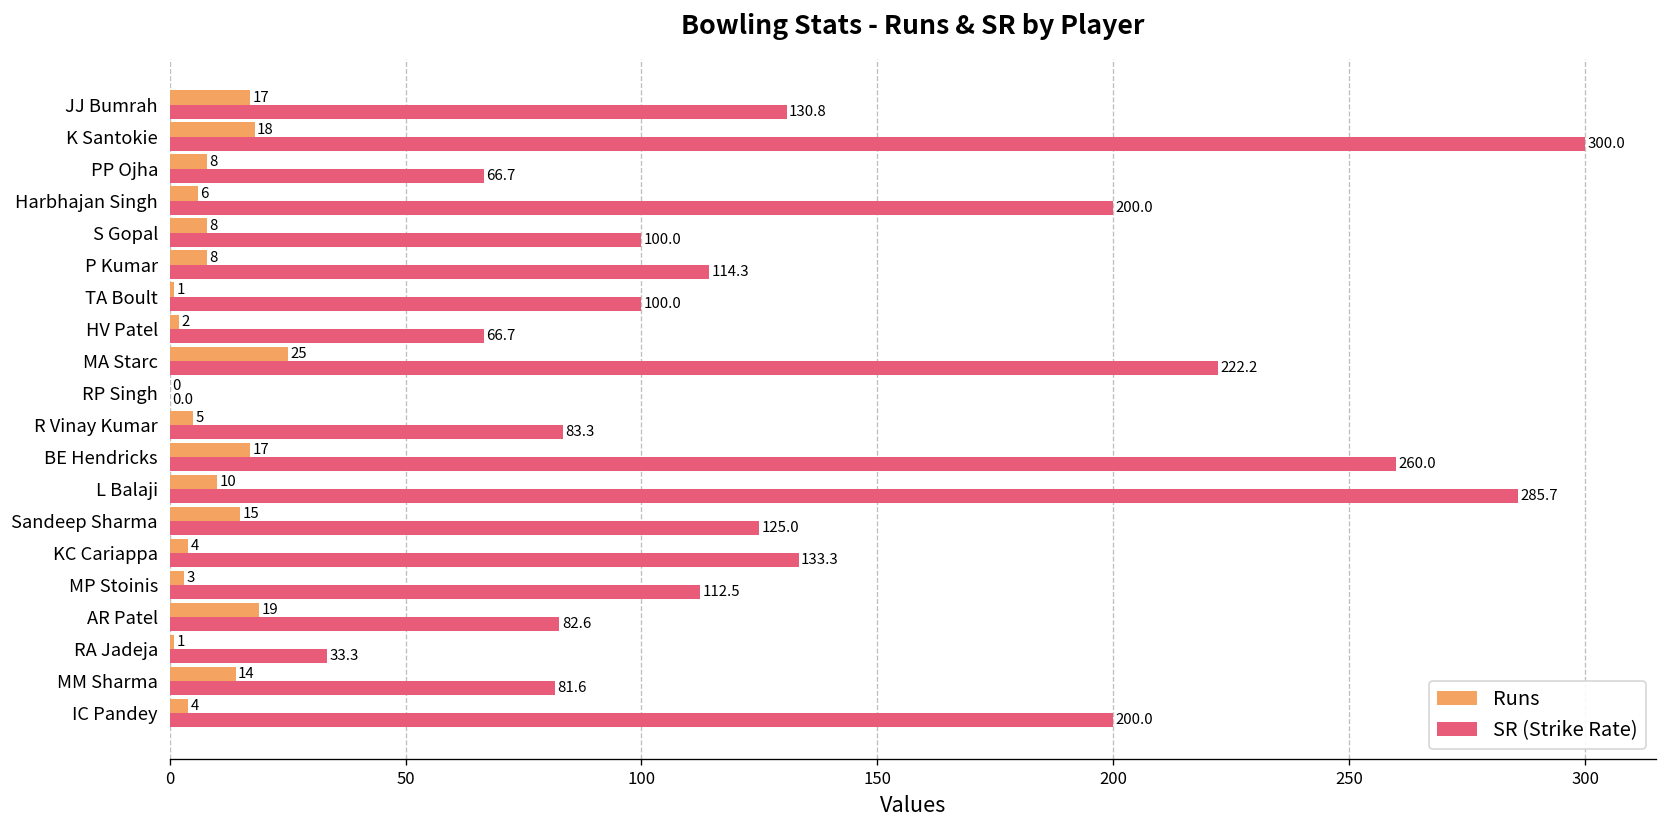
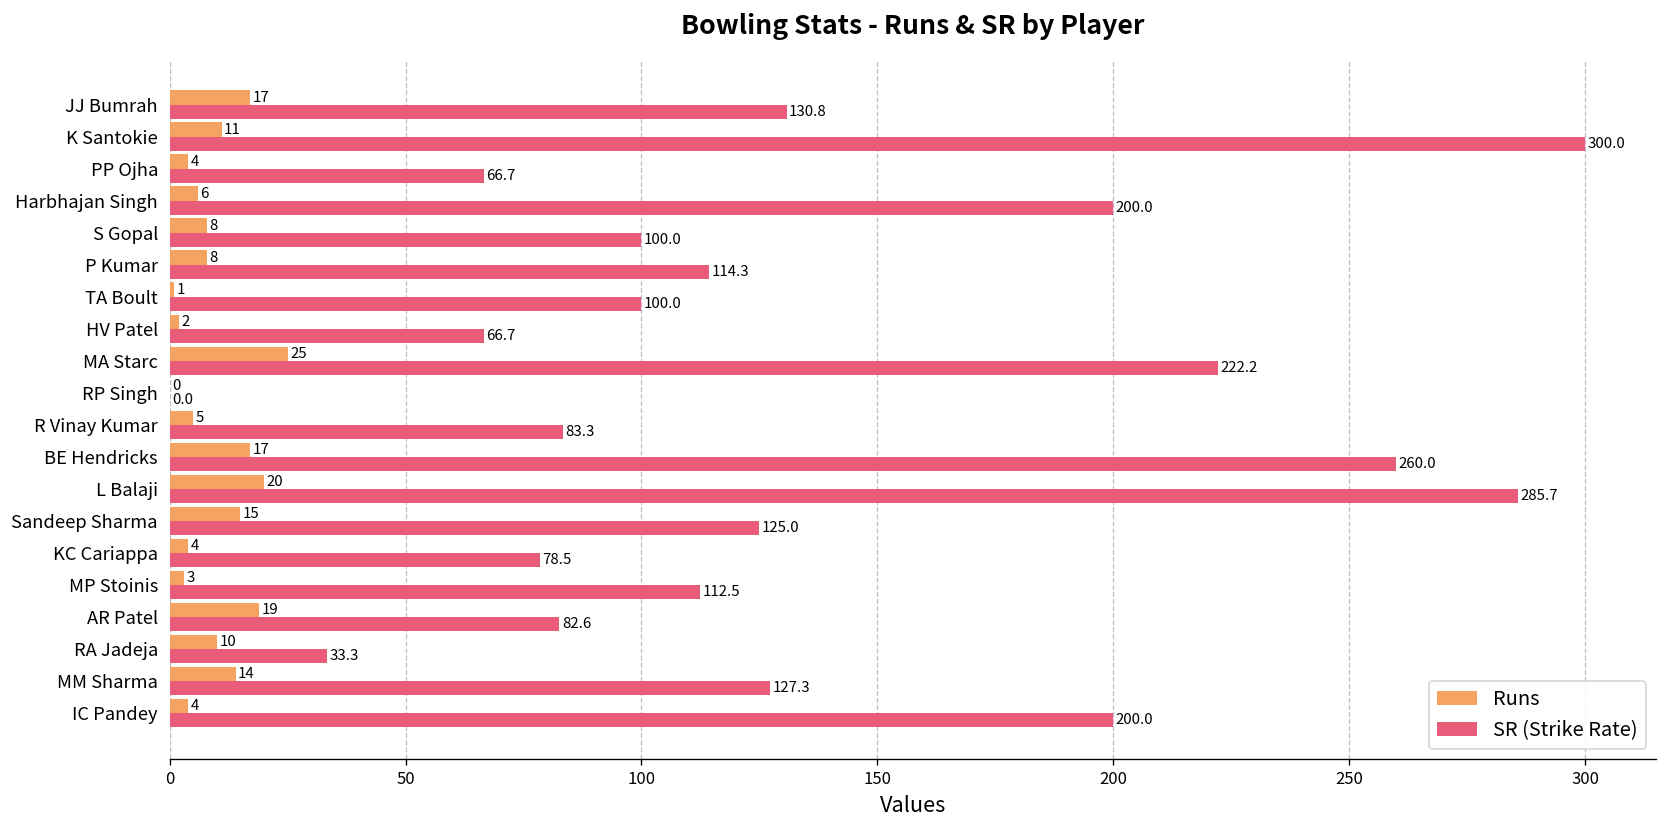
Runs, K Santokie: 18 -> 11
Runs, PP Ojha: 8 -> 4
Runs, L Balaji: 10 -> 20
SR (Strike Rate), KC Cariappa: 133.3 -> 78.5
Runs, RA Jadeja: 1 -> 10
SR (Strike Rate), MM Sharma: 81.6 -> 127.3
